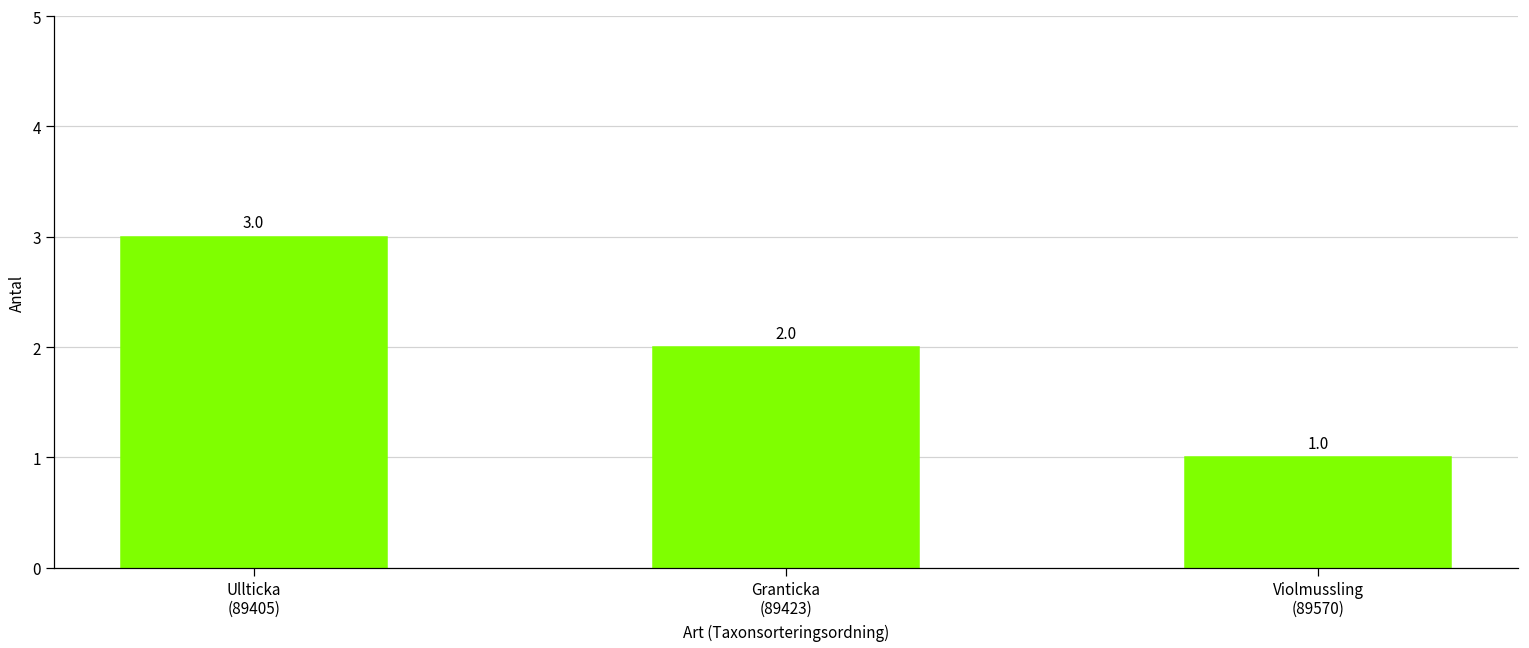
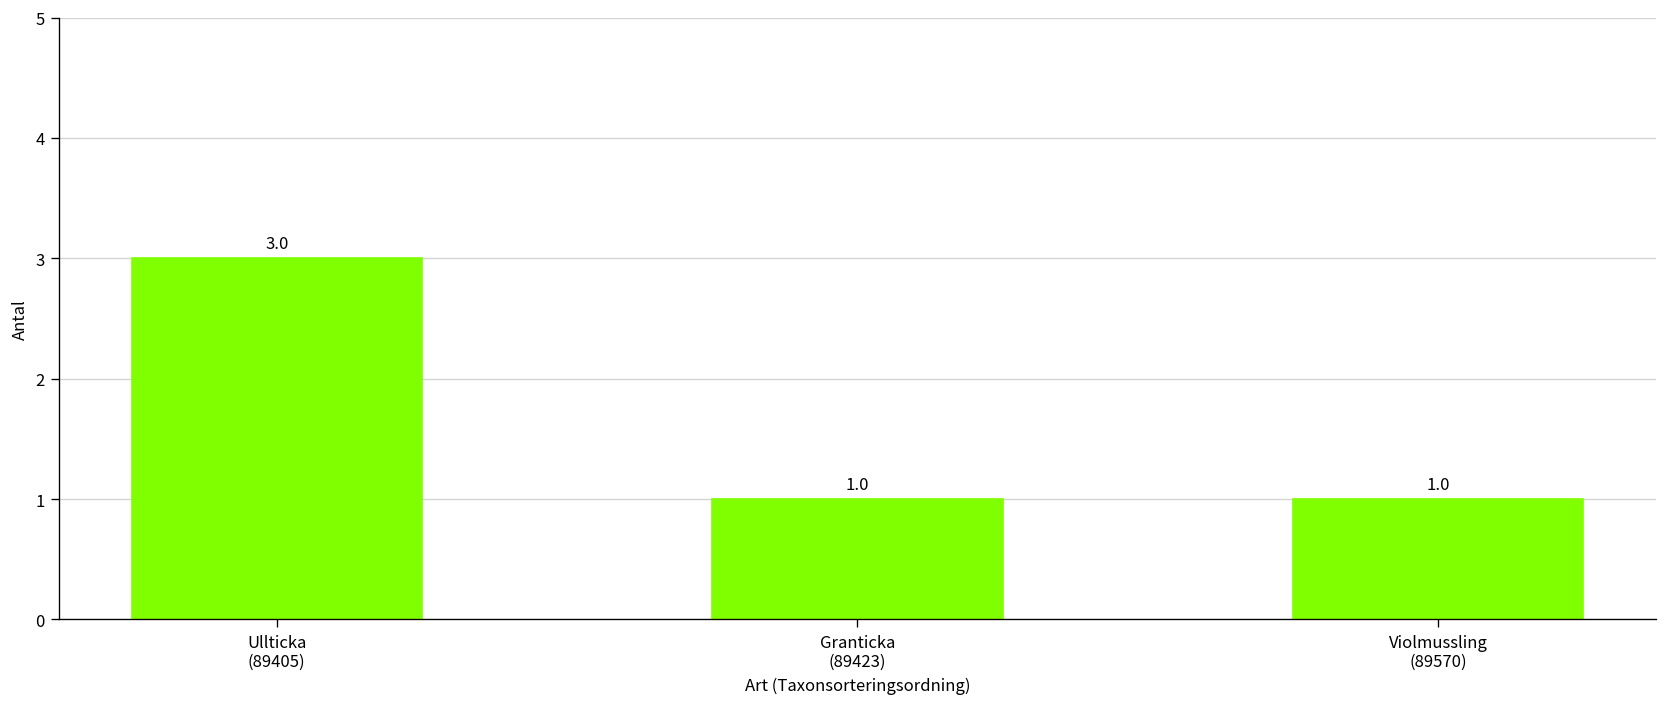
Granticka (89423): 2.0 -> 1.0
